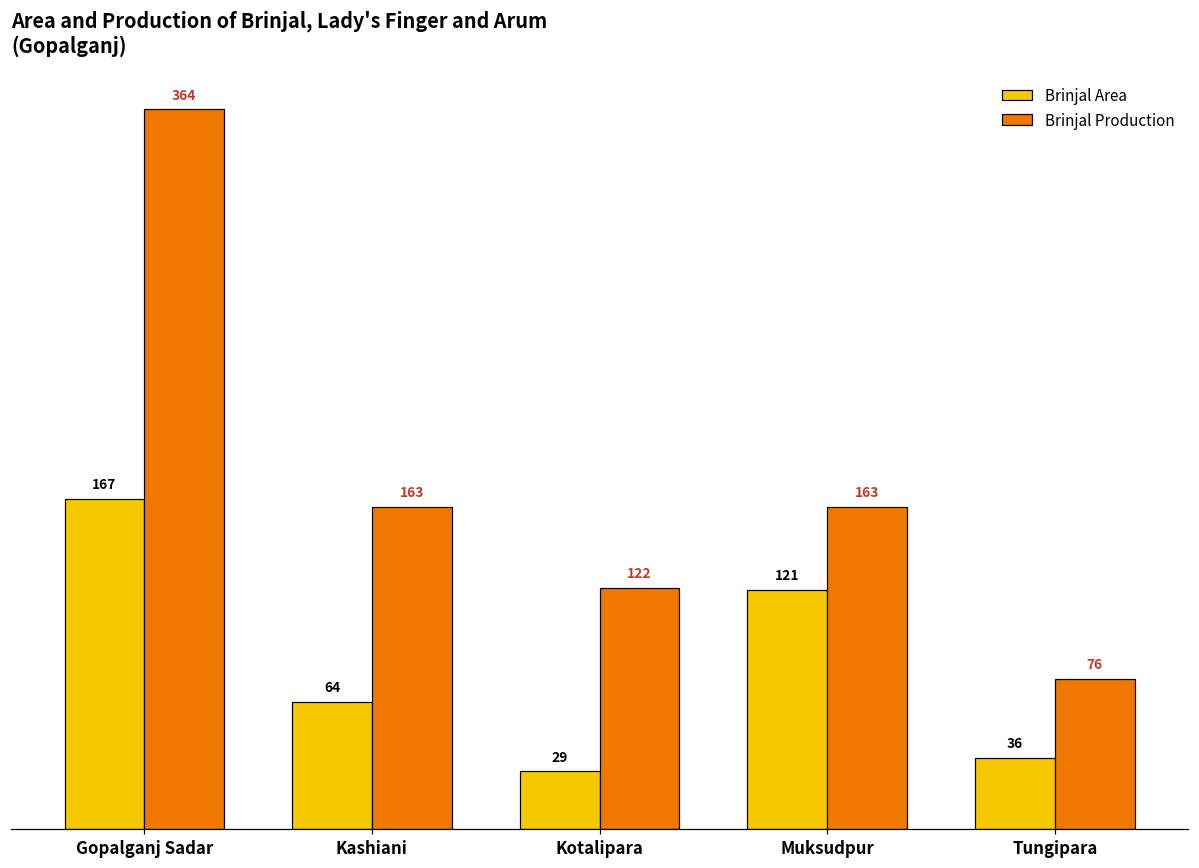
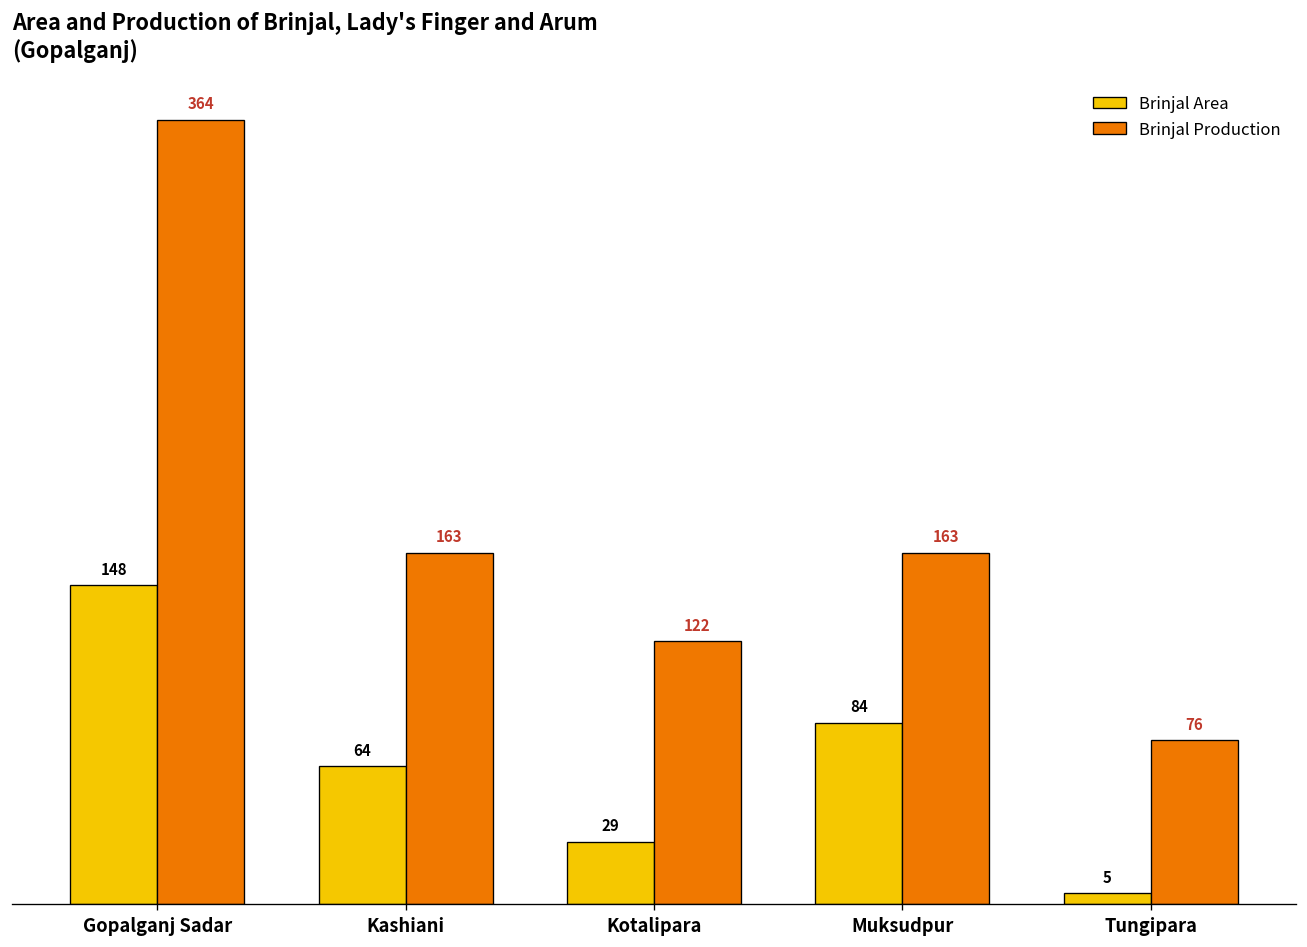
Brinjal Area, Gopalganj Sadar: 167 -> 148
Brinjal Area, Muksudpur: 121 -> 84
Brinjal Area, Tungipara: 36 -> 5
